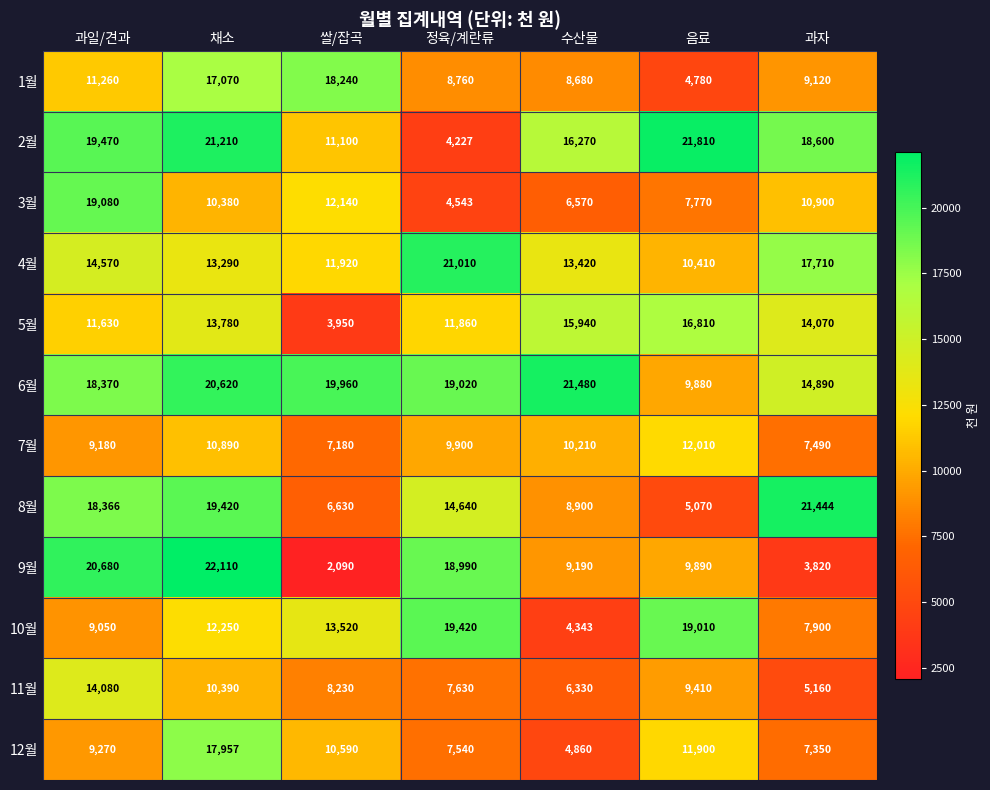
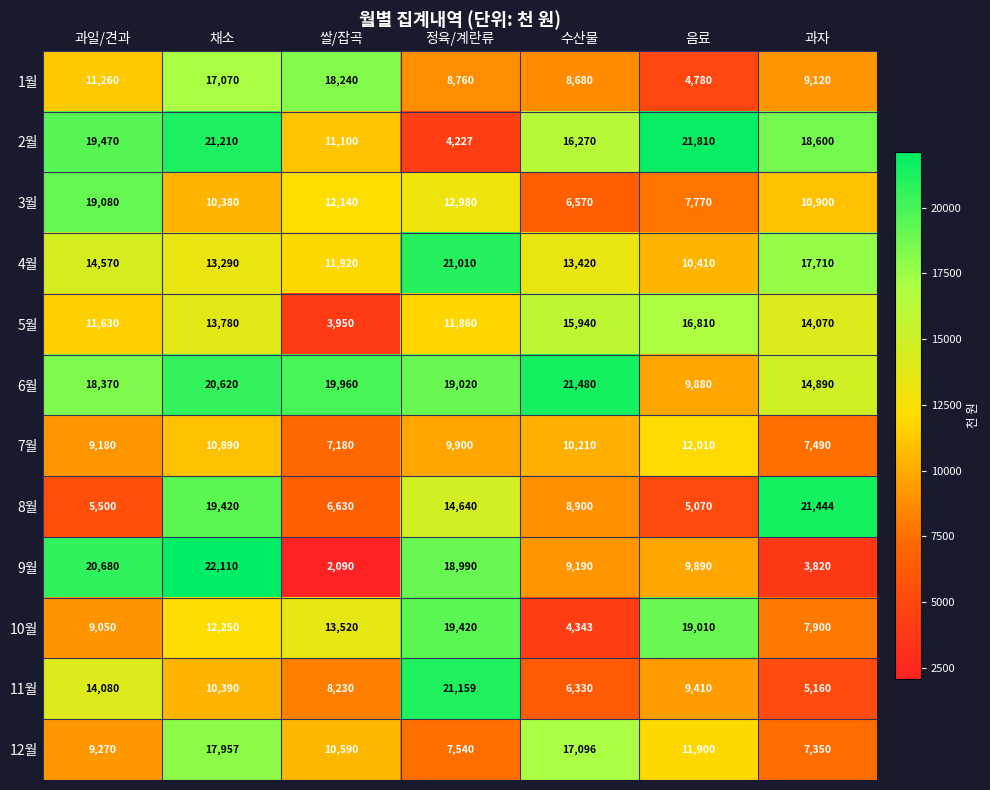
3월, 정육/계란류: 4,543 -> 12,980
8월, 과일/견과: 18,366 -> 5,500
11월, 정육/계란류: 7,630 -> 21,159
12월, 수산물: 4,860 -> 17,096
